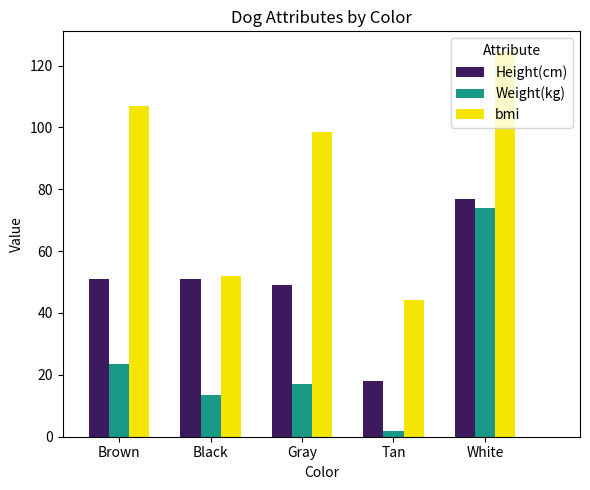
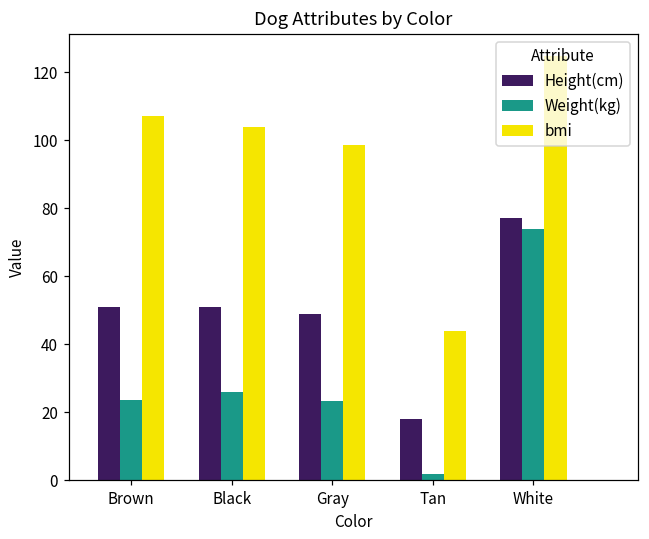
Weight(kg), Black: 14 -> 26
bmi, Black: 52 -> 104
Weight(kg), Gray: 17 -> 23
